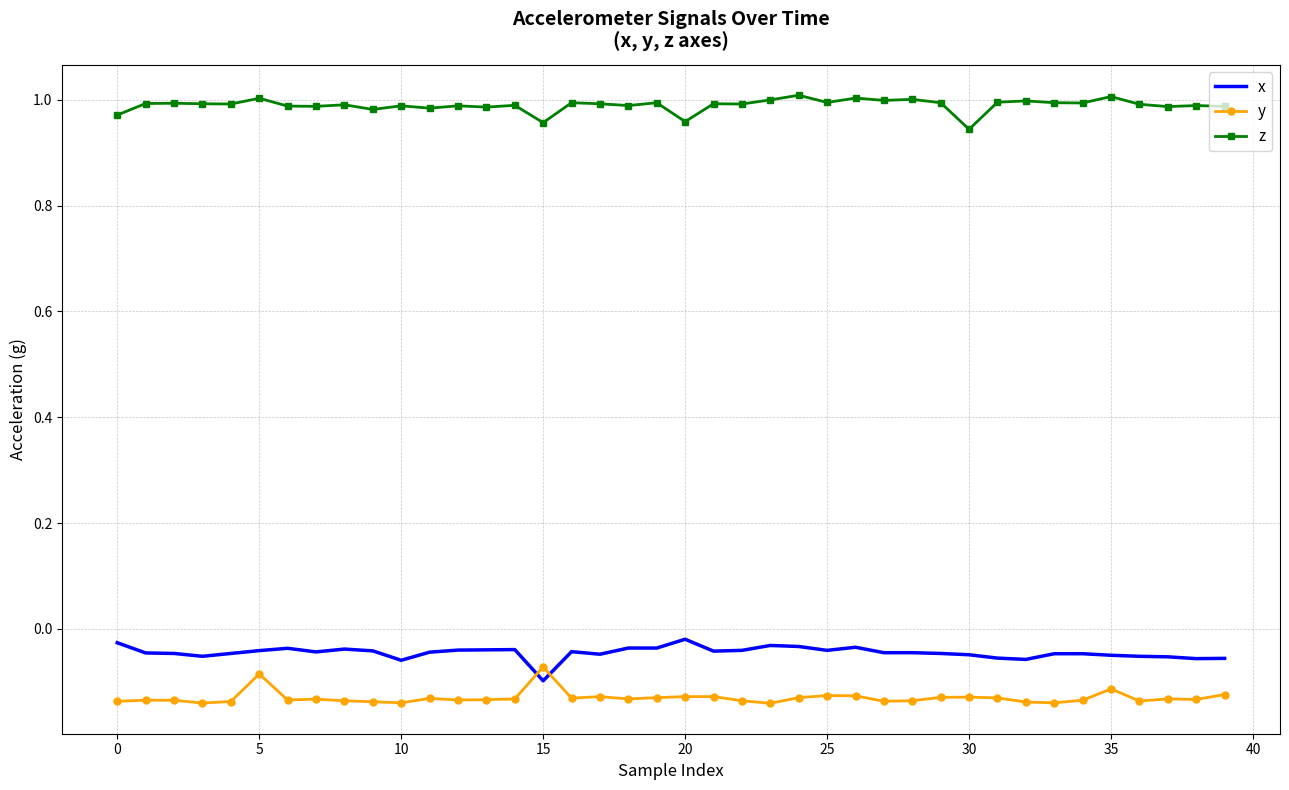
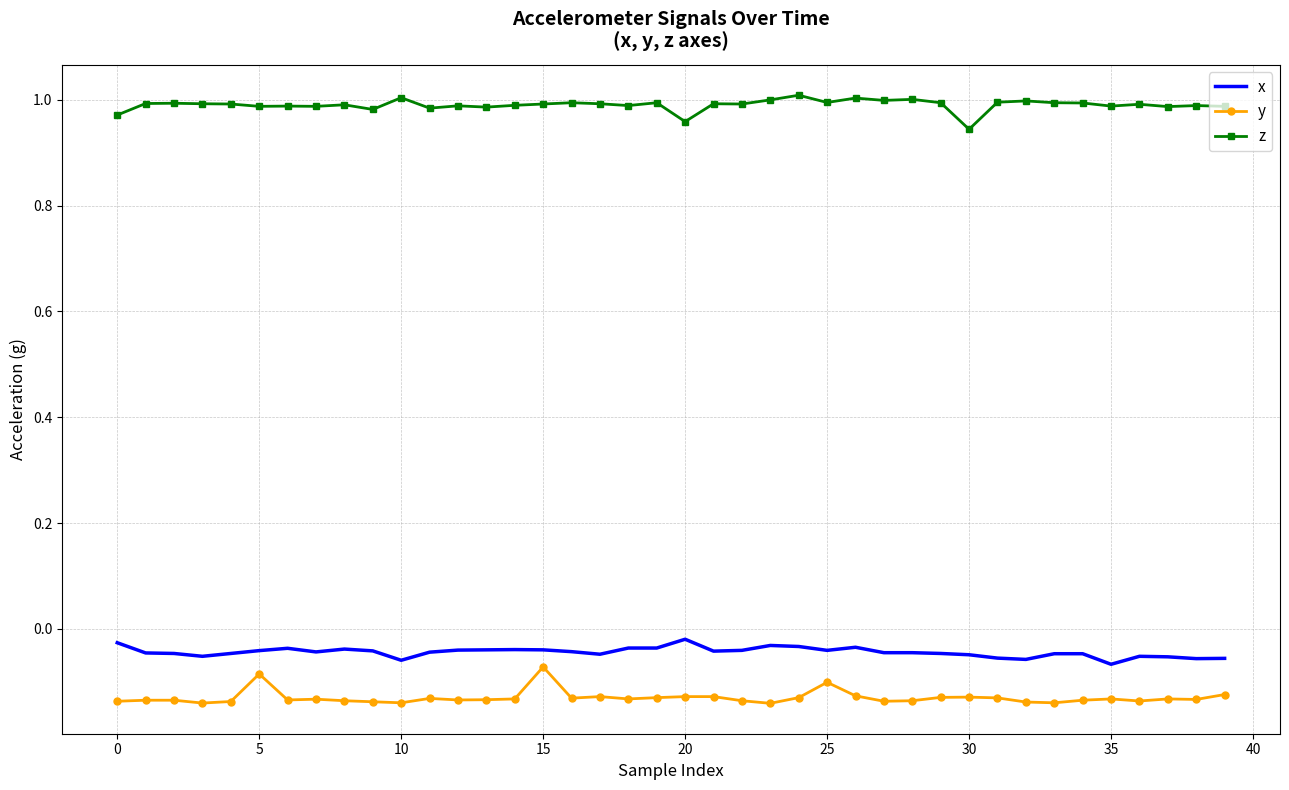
z, 5: 1.00 -> 0.99
z, 10: 0.99 -> 1.00
x, 15: -0.10 -> -0.04
z, 15: 0.96 -> 0.99
y, 25: -0.13 -> -0.10
x, 35: -0.05 -> -0.07
y, 35: -0.11 -> -0.13
z, 35: 1.01 -> 0.99
